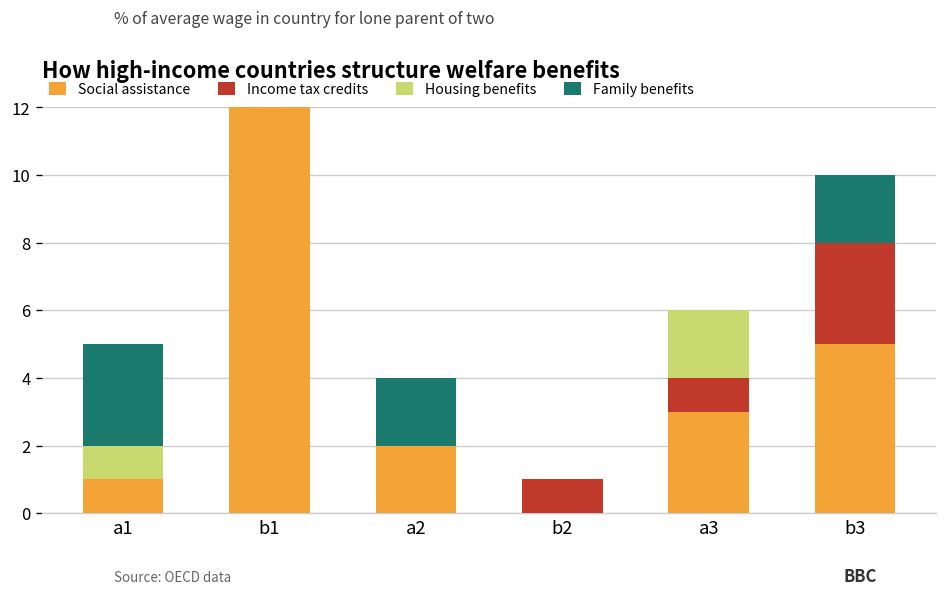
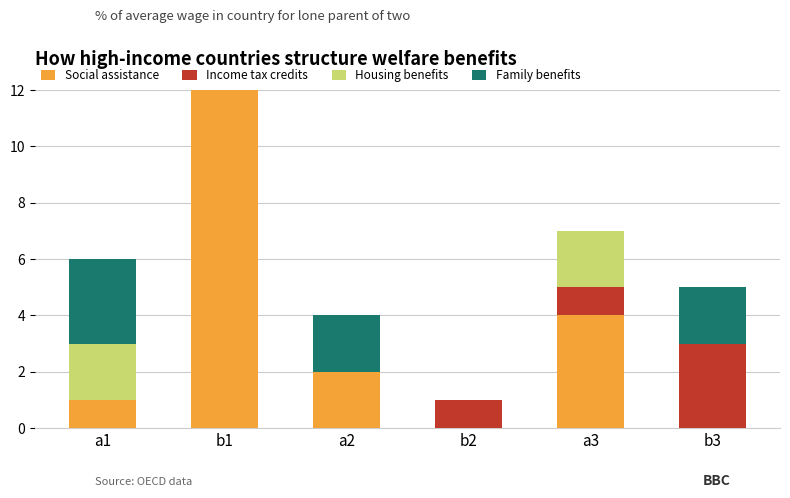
Housing benefits, a1: 1 -> 2
Social assistance, a3: 3 -> 4
Social assistance, b3: 5 -> 0
